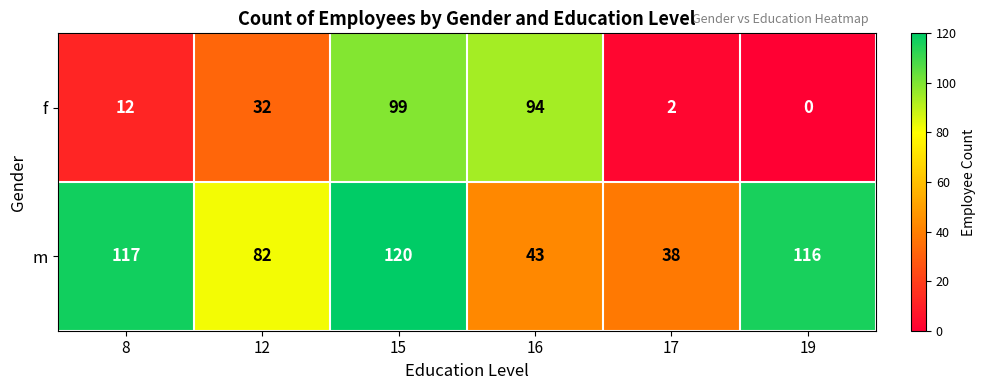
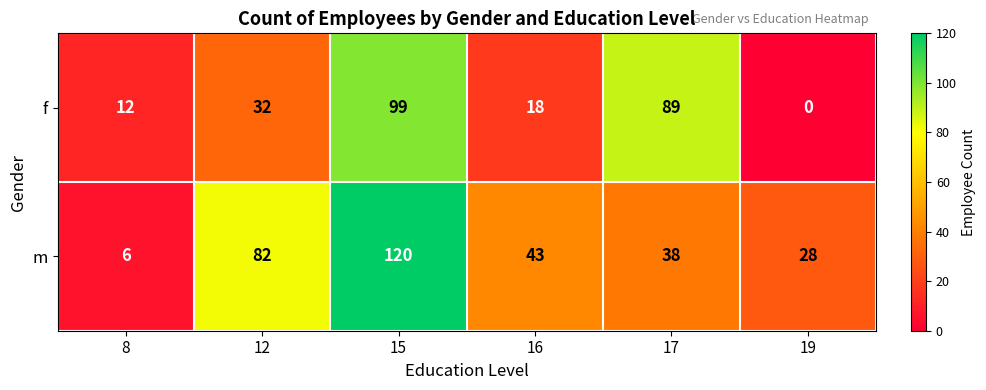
f, 16: 94 -> 18
f, 17: 2 -> 89
m, 8: 117 -> 6
m, 19: 116 -> 28
